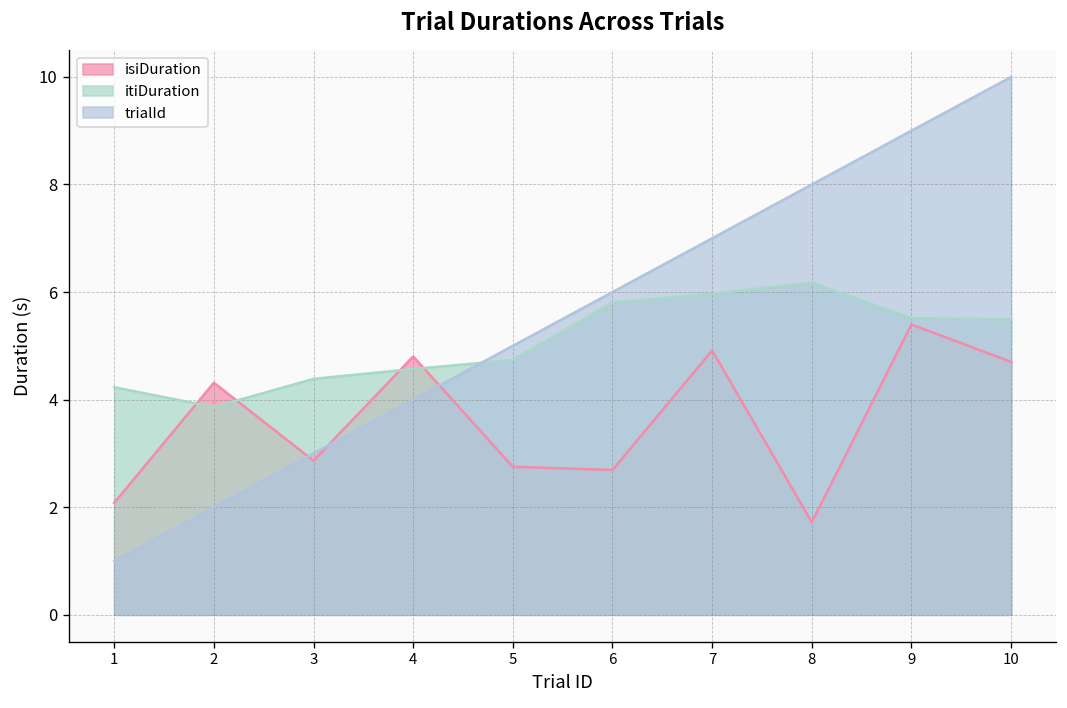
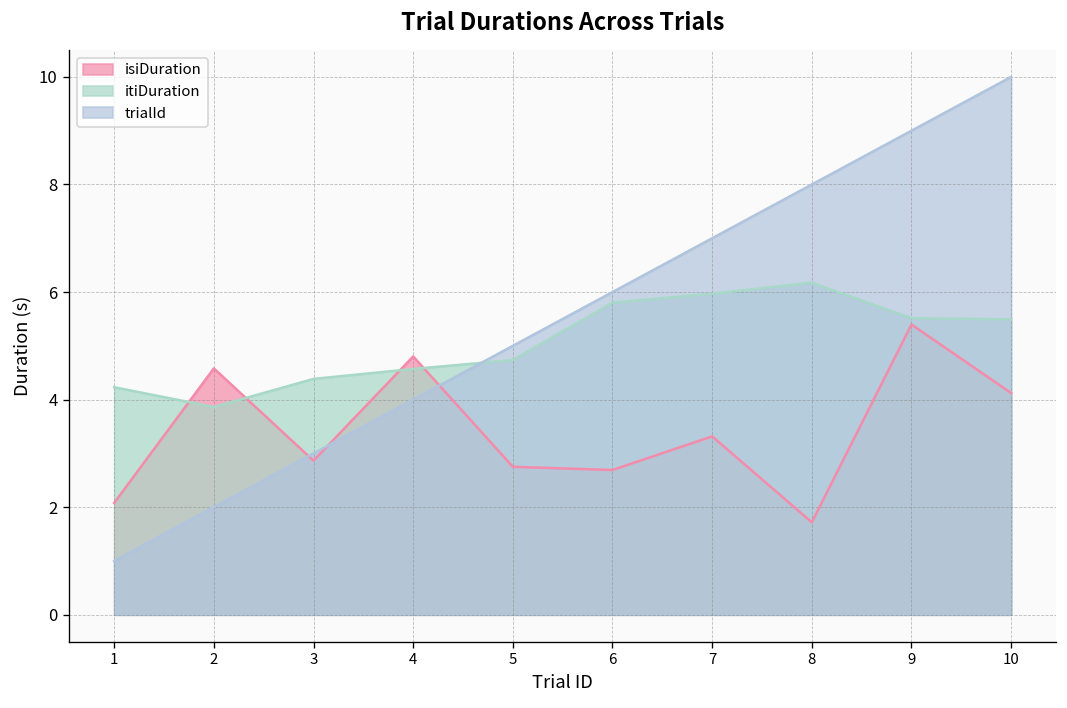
isiDuration, 2: 4.3 -> 4.6
isiDuration, 7: 4.9 -> 3.3
isiDuration, 10: 4.7 -> 4.1
